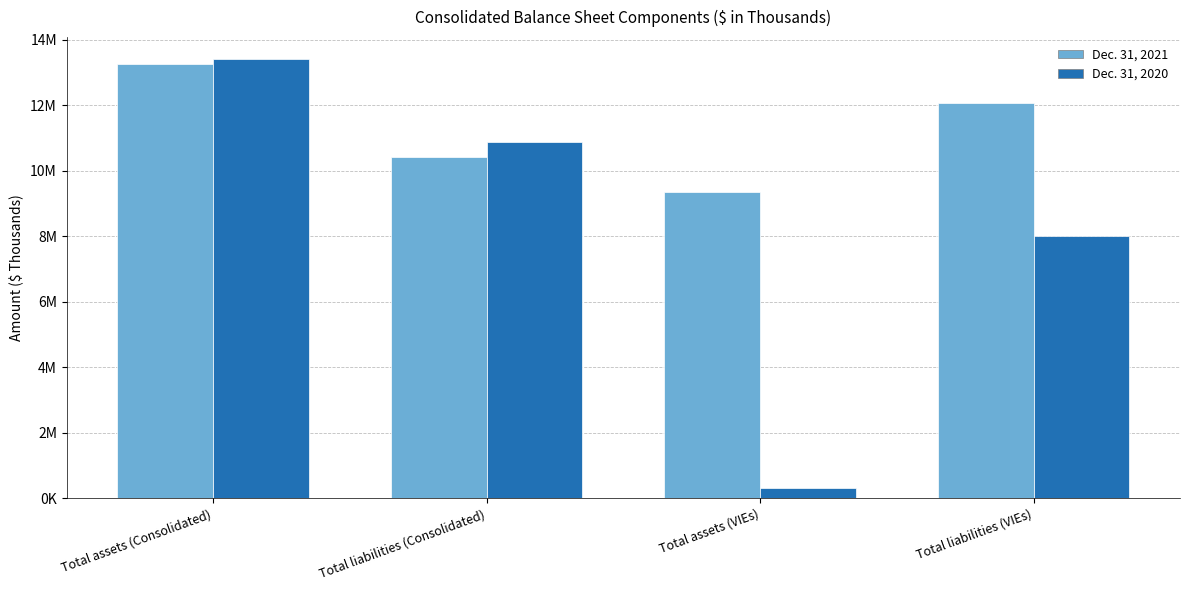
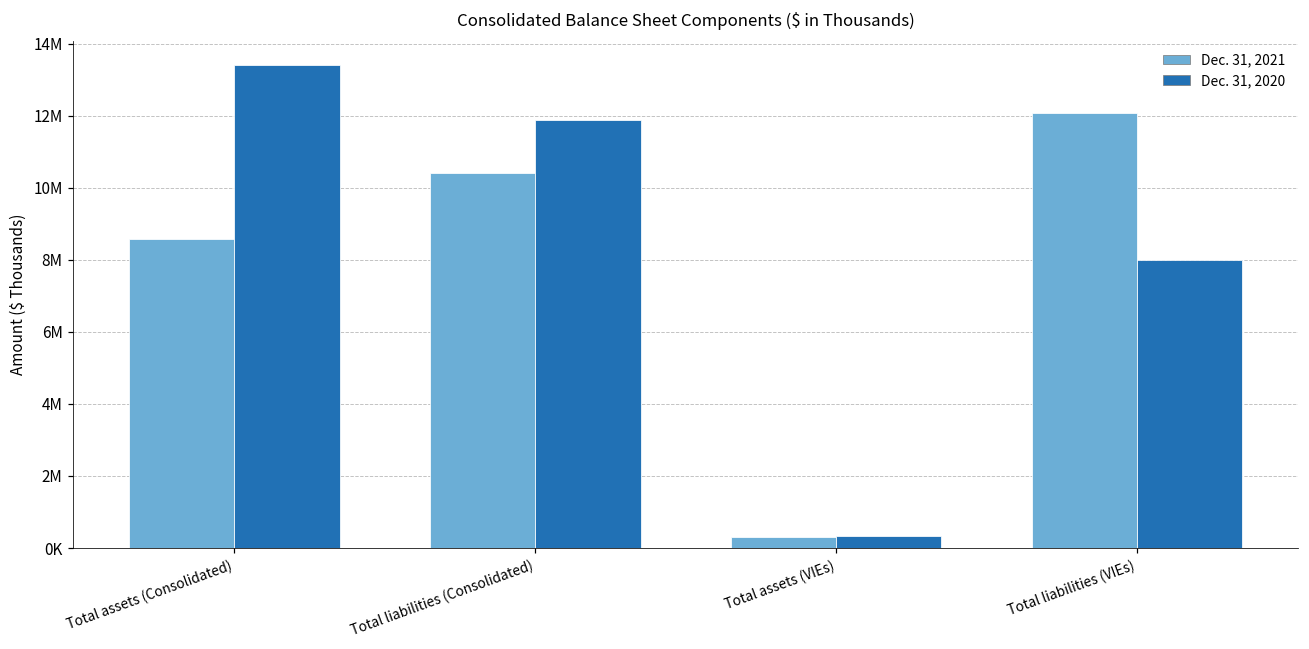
Dec. 31, 2021, Total assets (Consolidated): 13300000 -> 8600000
Dec. 31, 2020, Total liabilities (Consolidated): 10900000 -> 11900000
Dec. 31, 2021, Total assets (VIEs): 9300000 -> 300000
